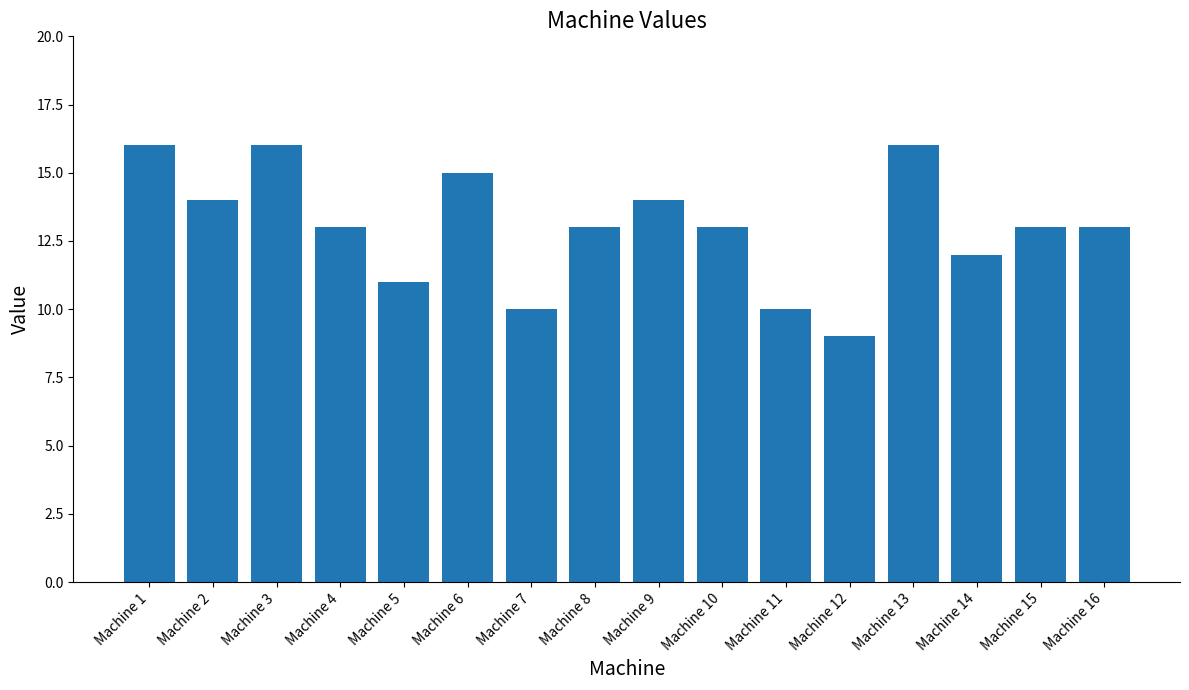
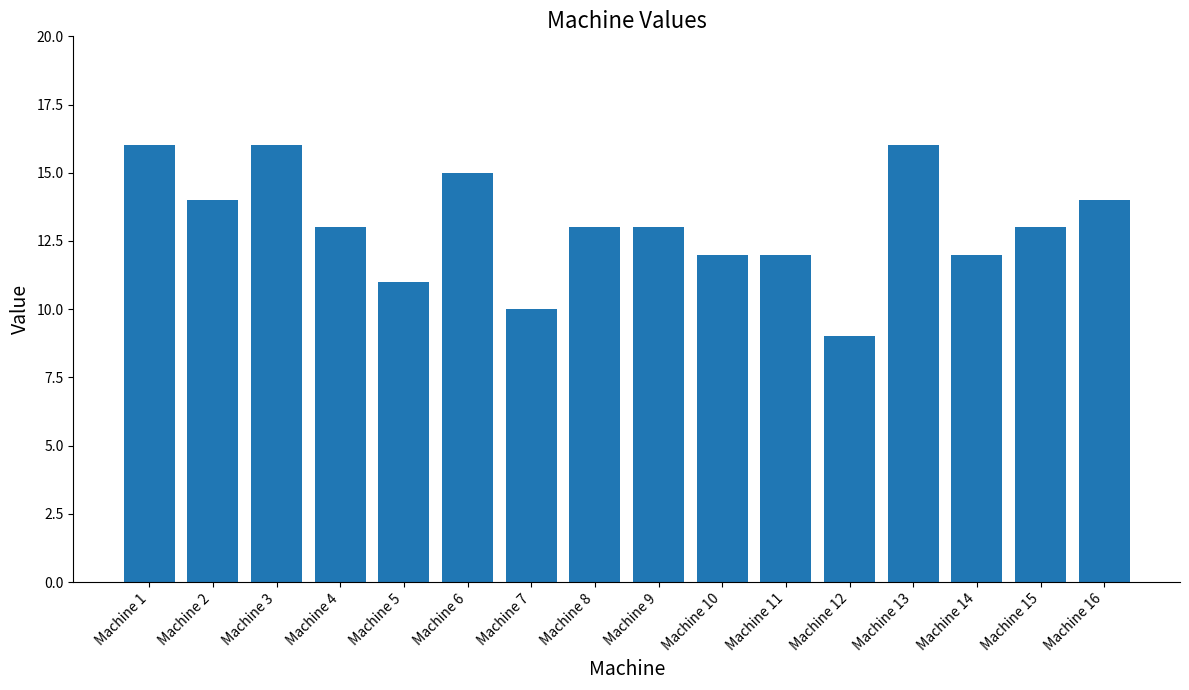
Machine 9: 14 -> 13
Machine 10: 13 -> 12
Machine 11: 10 -> 12
Machine 16: 13 -> 14
